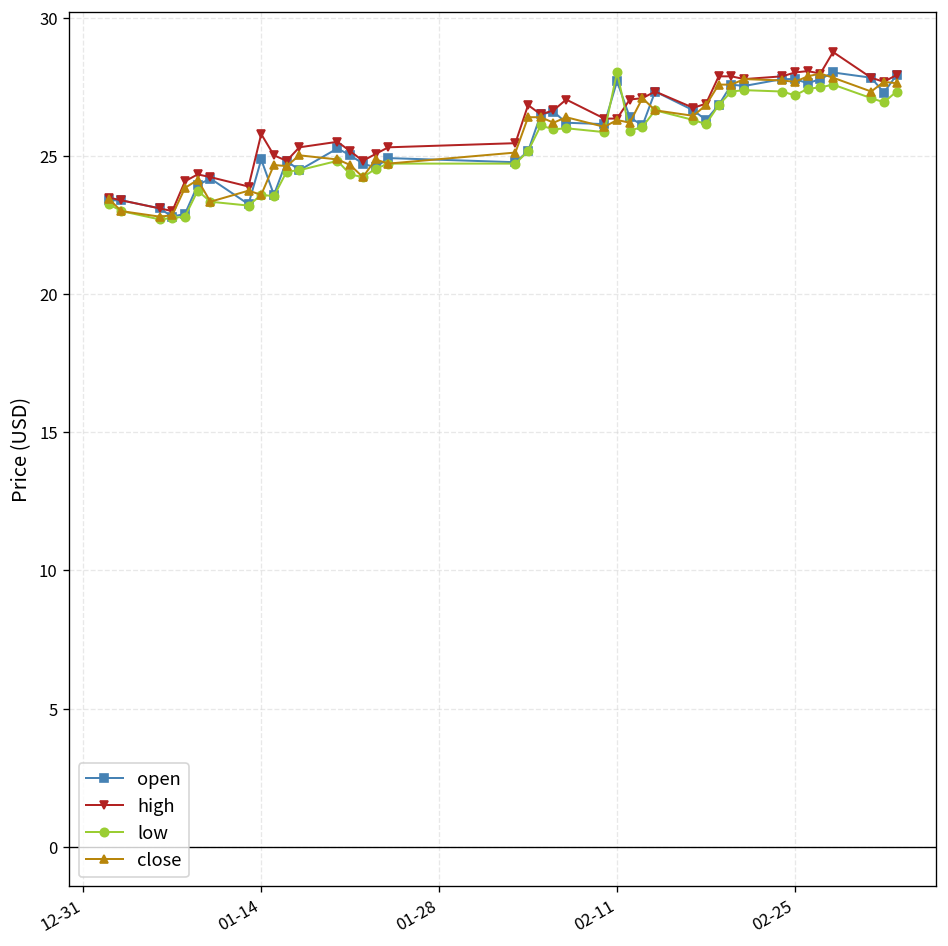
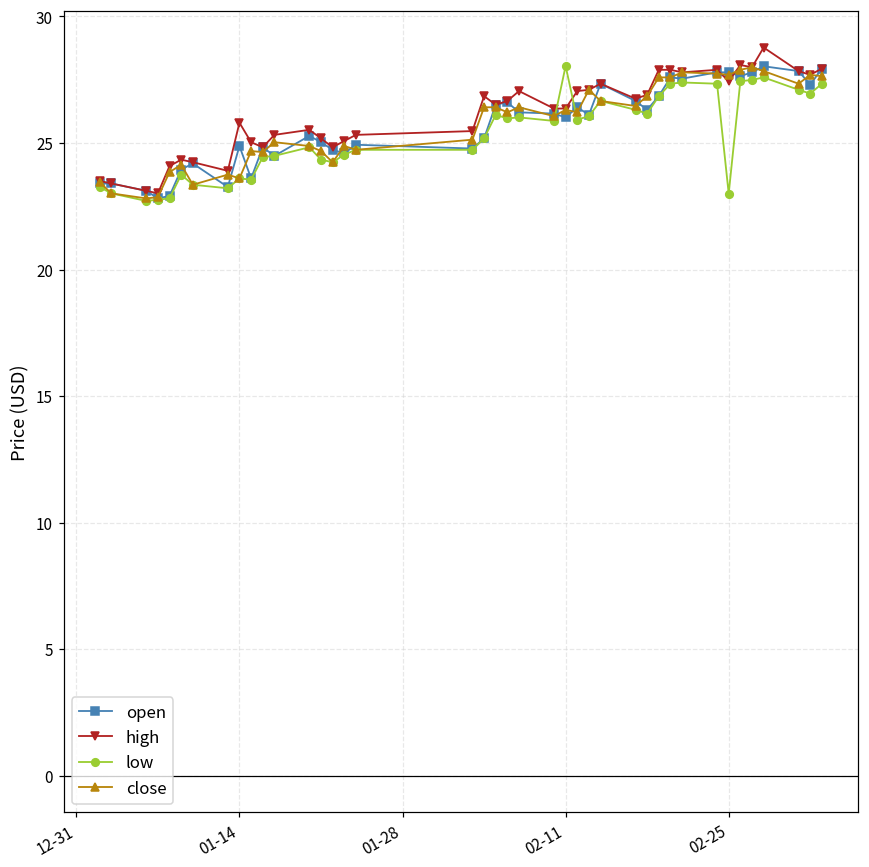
open, 02-11: 27.7 -> 26.0
high, 02-25: 28.0 -> 27.4
low, 02-25: 27.2 -> 23.0
